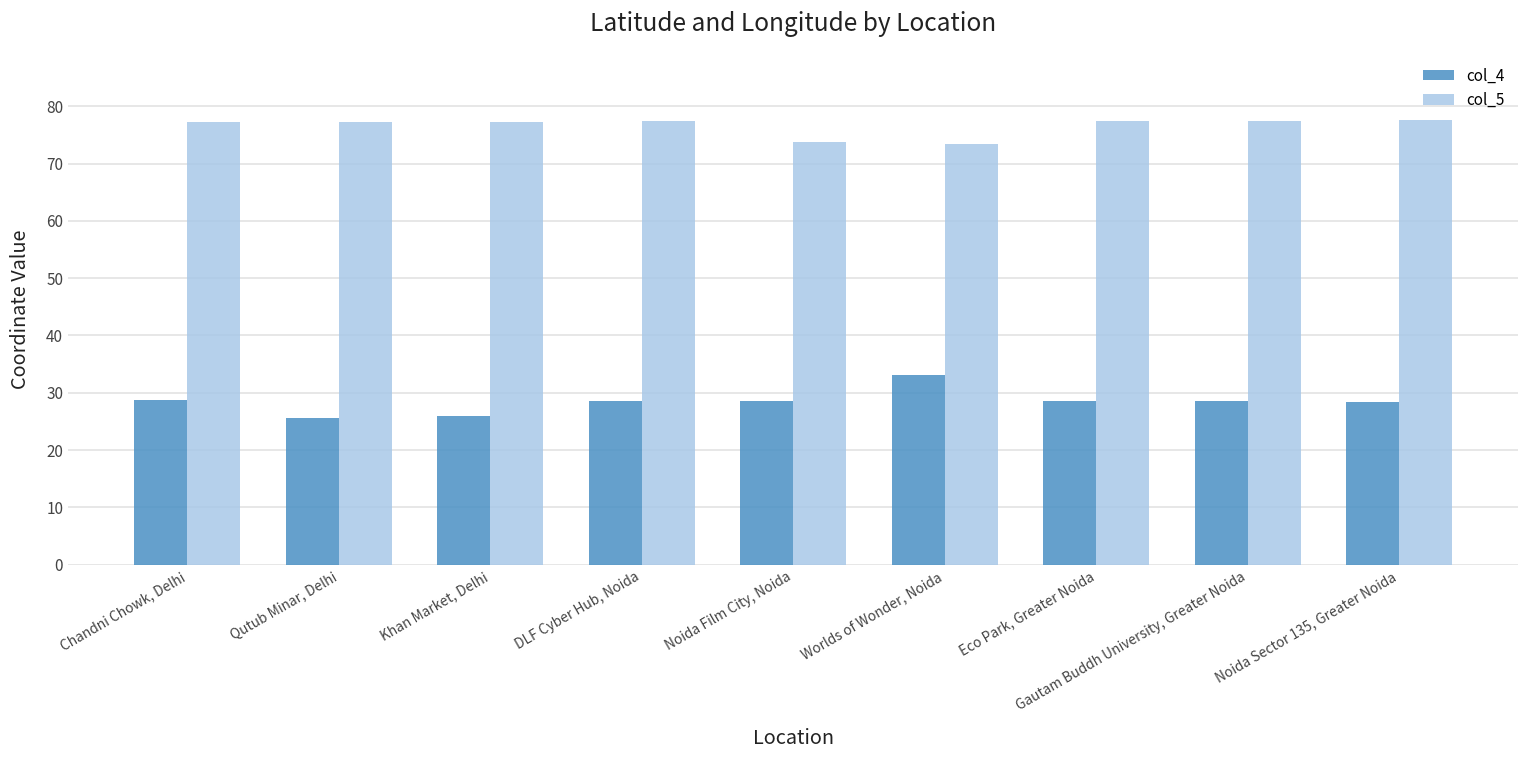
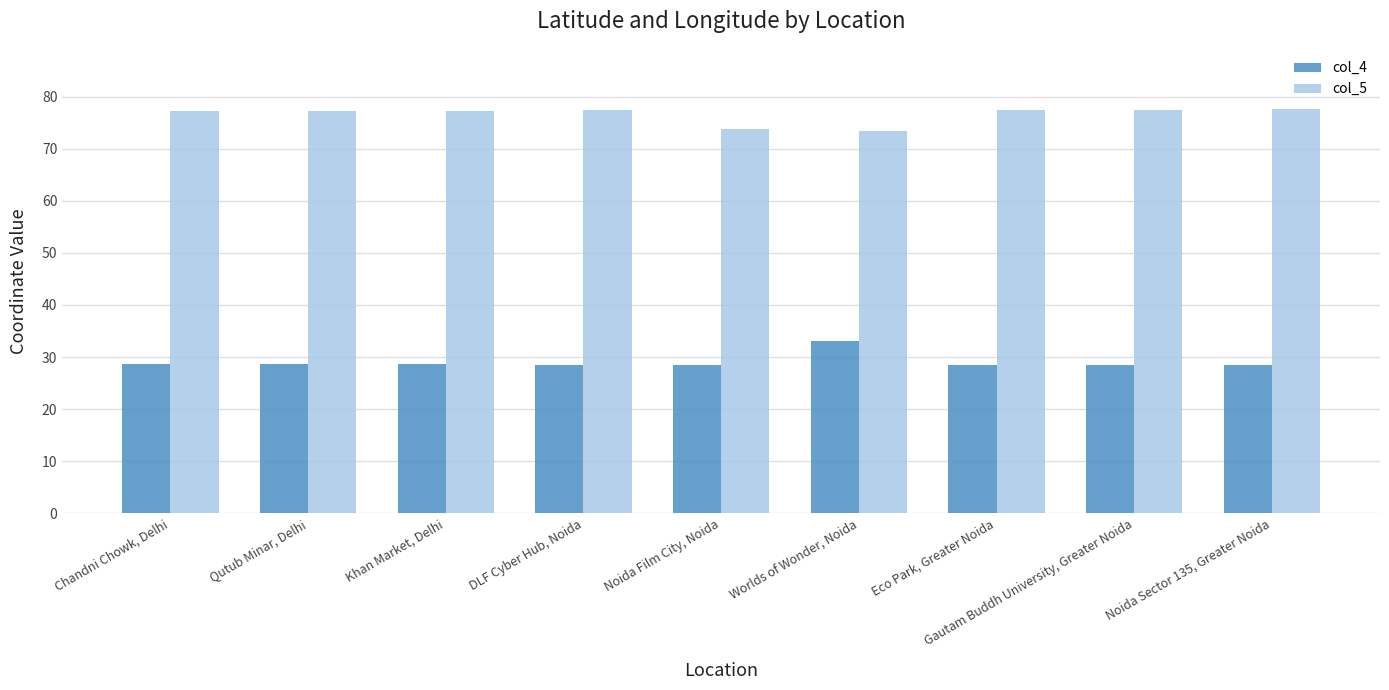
col_4, Qutub Minar, Delhi: 26 -> 29
col_4, Khan Market, Delhi: 26 -> 29
